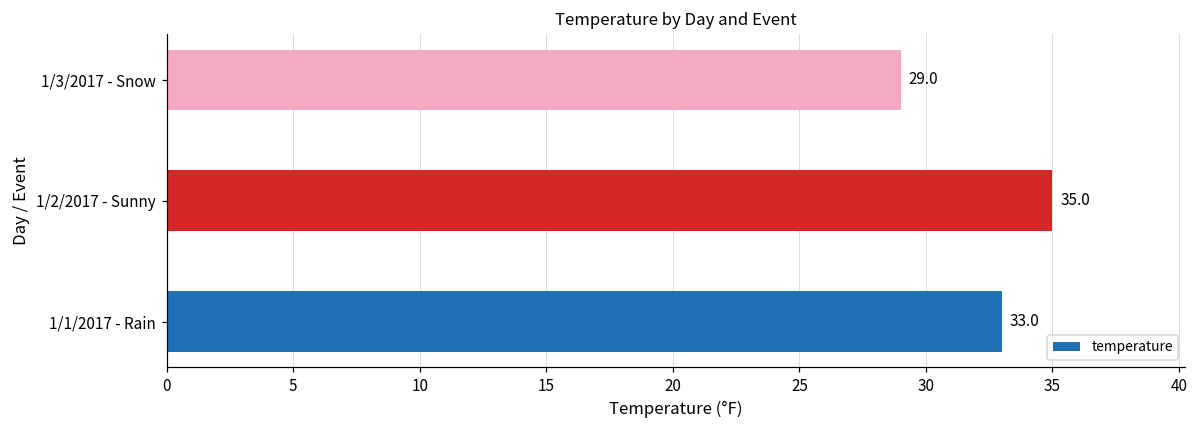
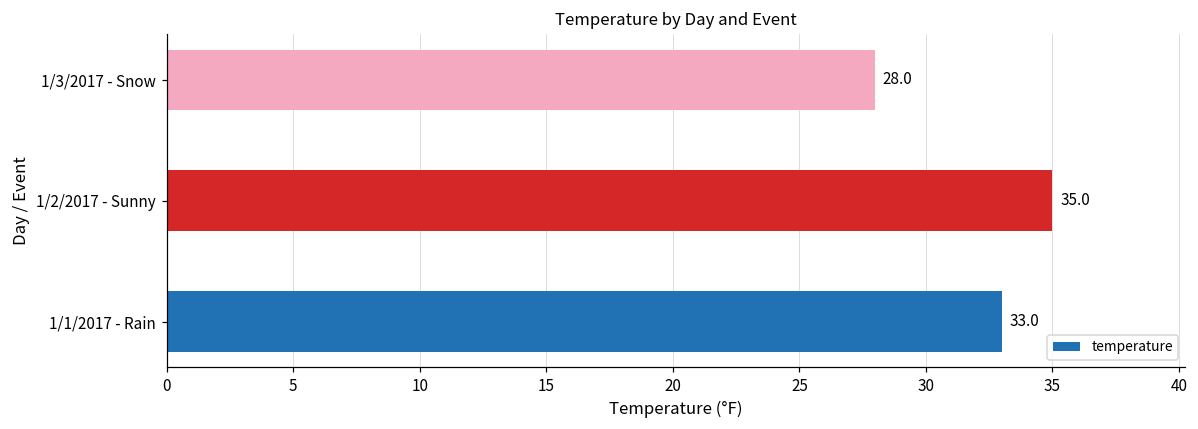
1/3/2017 - Snow: 29.0 -> 28.0
